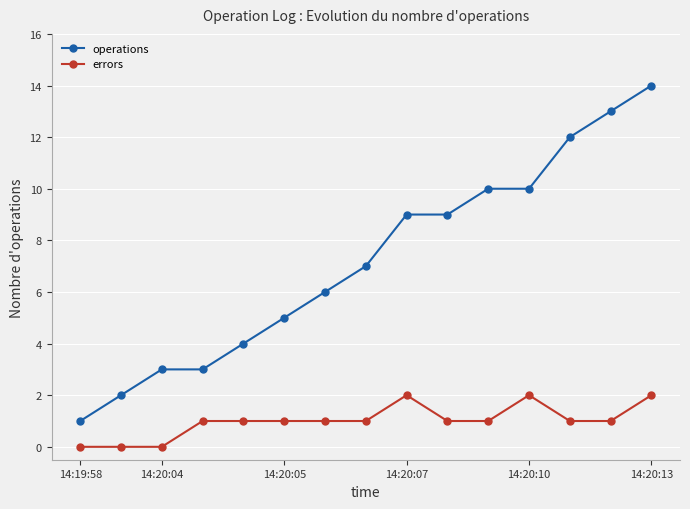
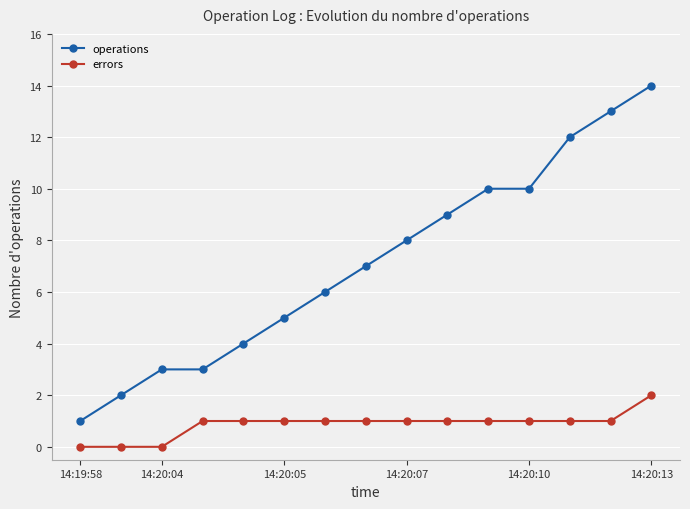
operations, 14:20:07: 9 -> 8
errors, 14:20:07: 2 -> 1
errors, 14:20:10: 2 -> 1
